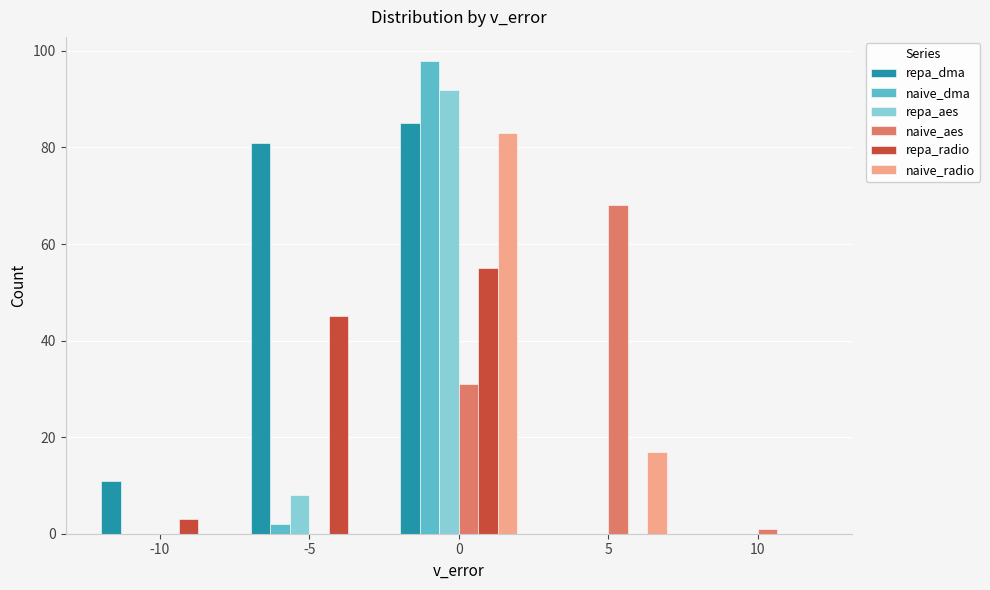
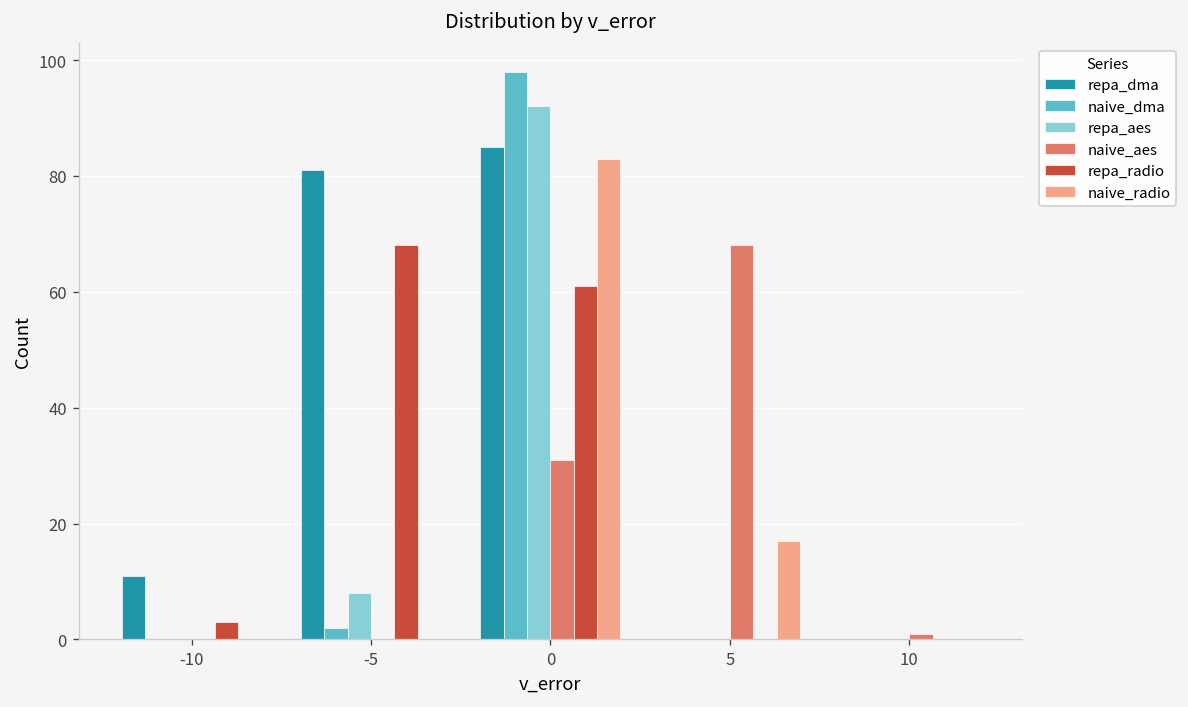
repa_radio, -5: 45 -> 68
repa_radio, 0: 55 -> 61
